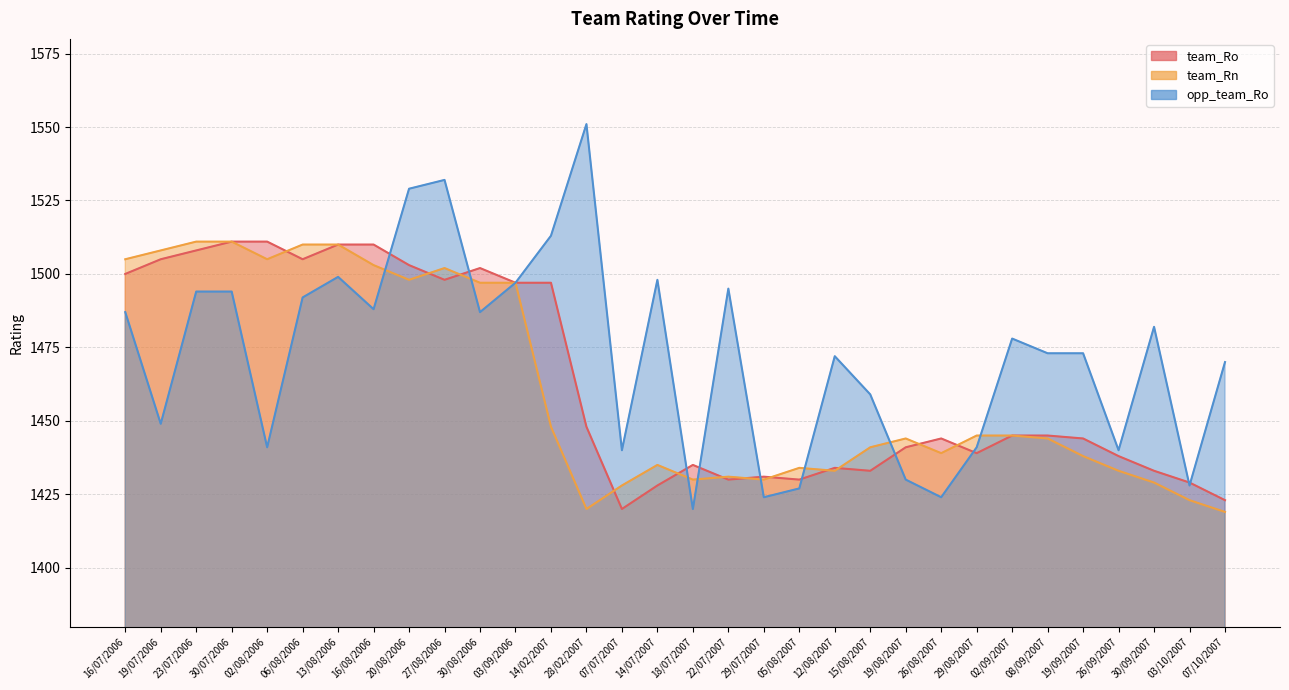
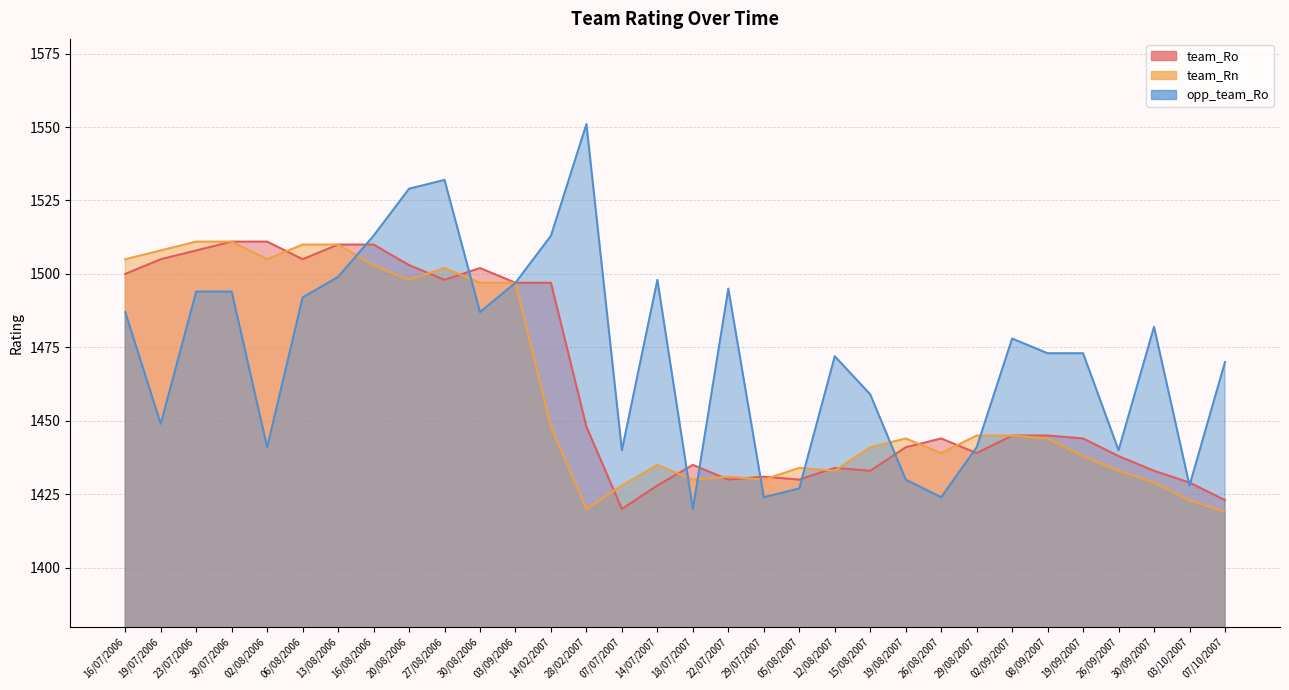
opp_team_Ro, 16/08/2006: 1488 -> 1513
